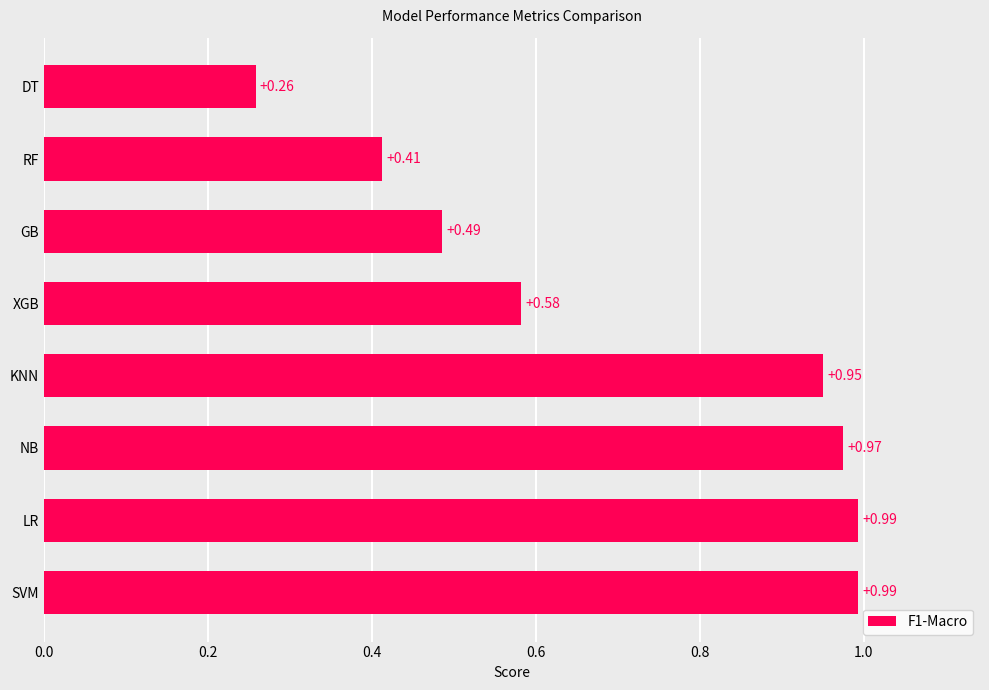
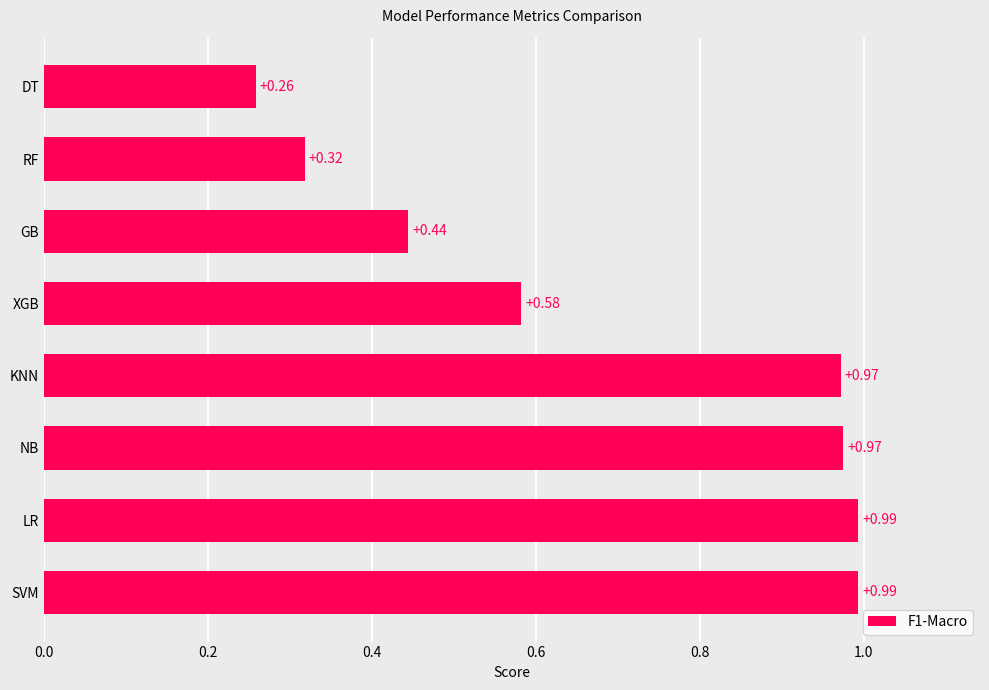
RF: +0.41 -> +0.32
GB: +0.49 -> +0.44
KNN: +0.95 -> +0.97
